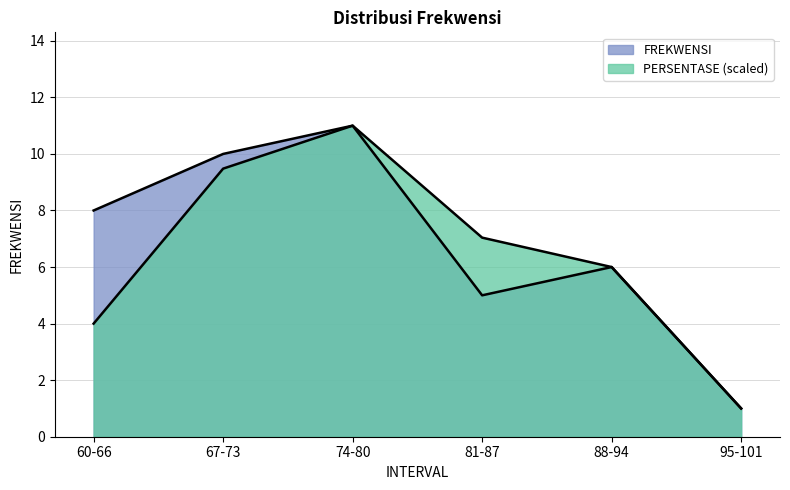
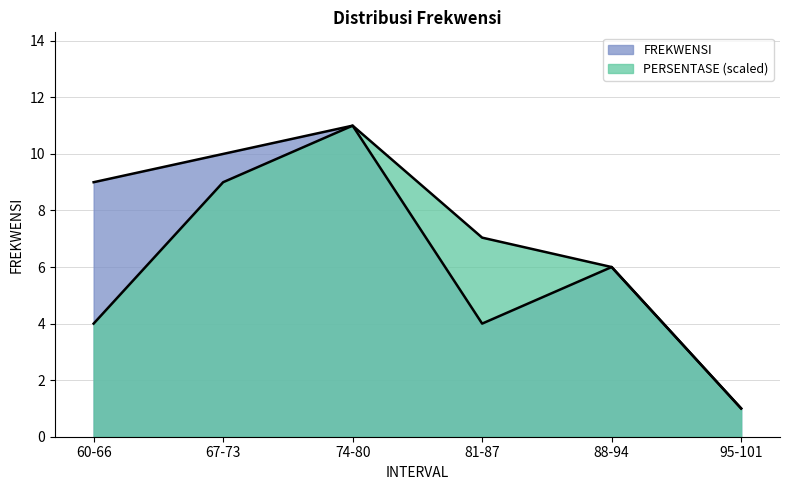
FREKWENSI, 60-66: 8 -> 9
PERSENTASE (scaled), 67-73: 9.5 -> 9.0
FREKWENSI, 81-87: 5 -> 4
